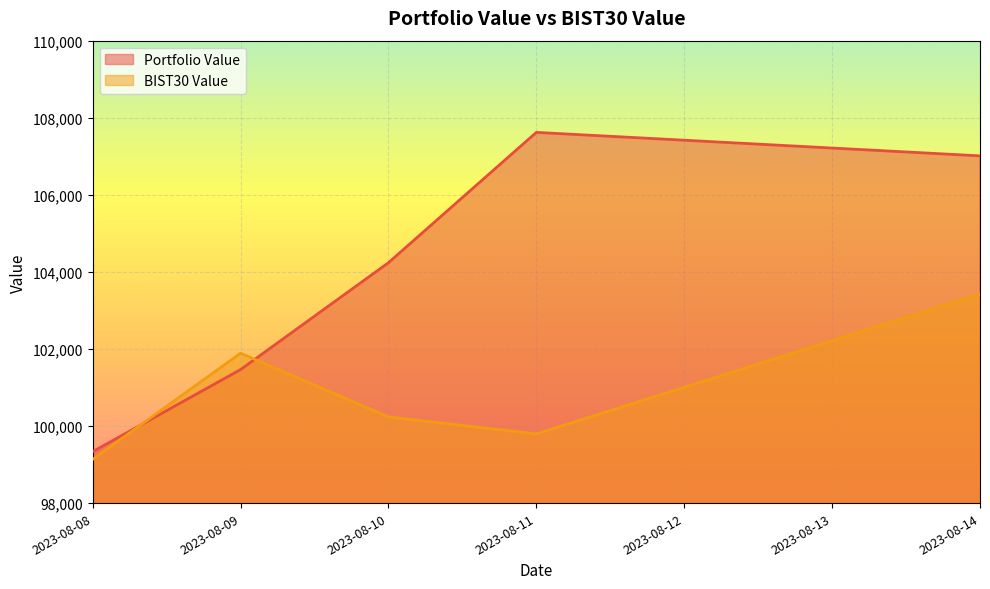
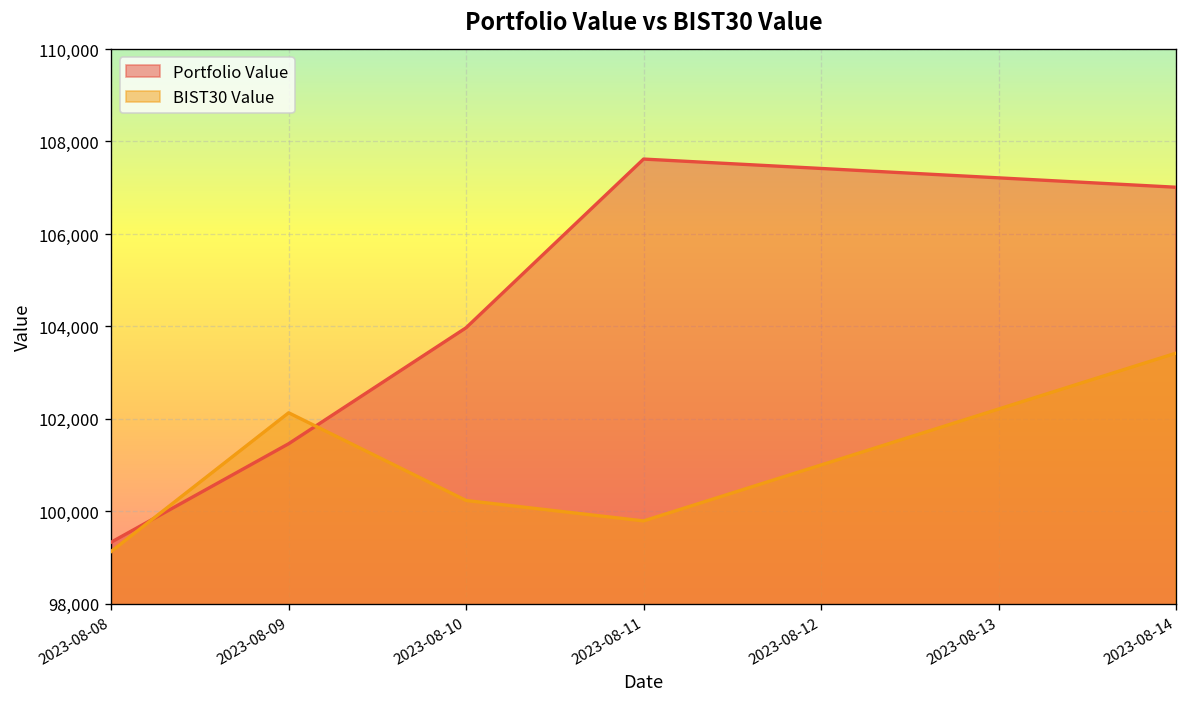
BIST30 Value, 2023-08-09: 101,900 -> 102,100
Portfolio Value, 2023-08-10: 104,200 -> 104,000
